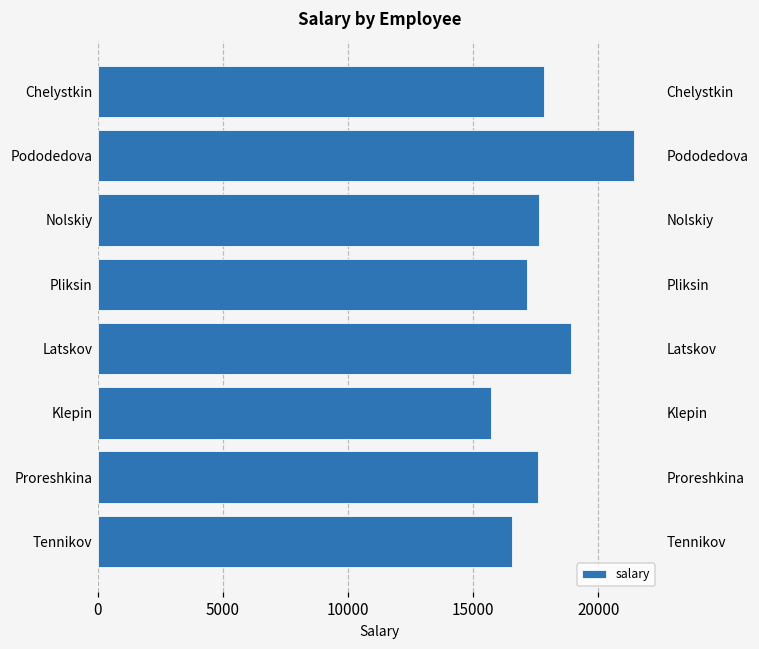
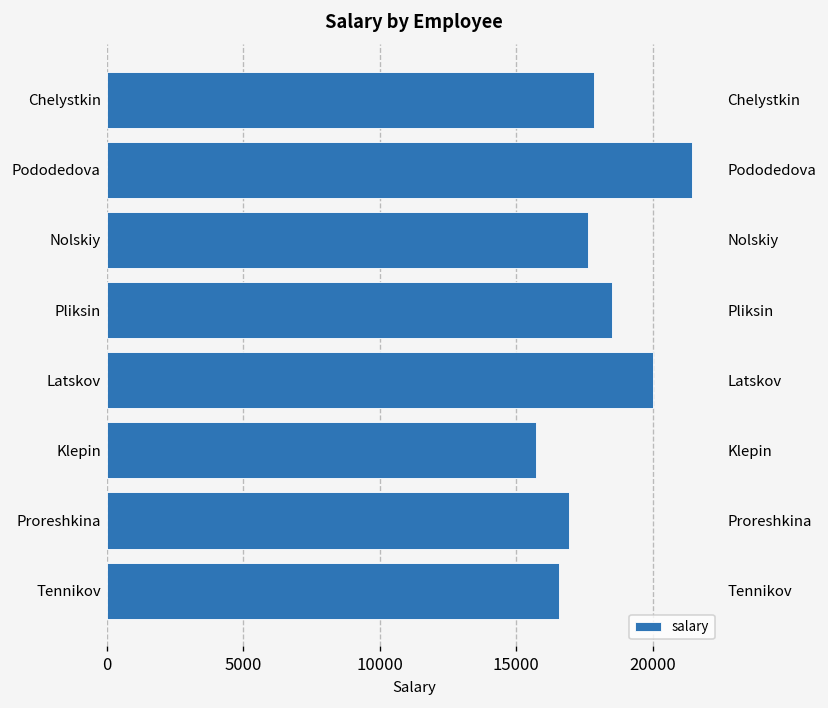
Pliksin: 17200 -> 18500
Latskov: 18900 -> 20000
Proreshkina: 17600 -> 17000
